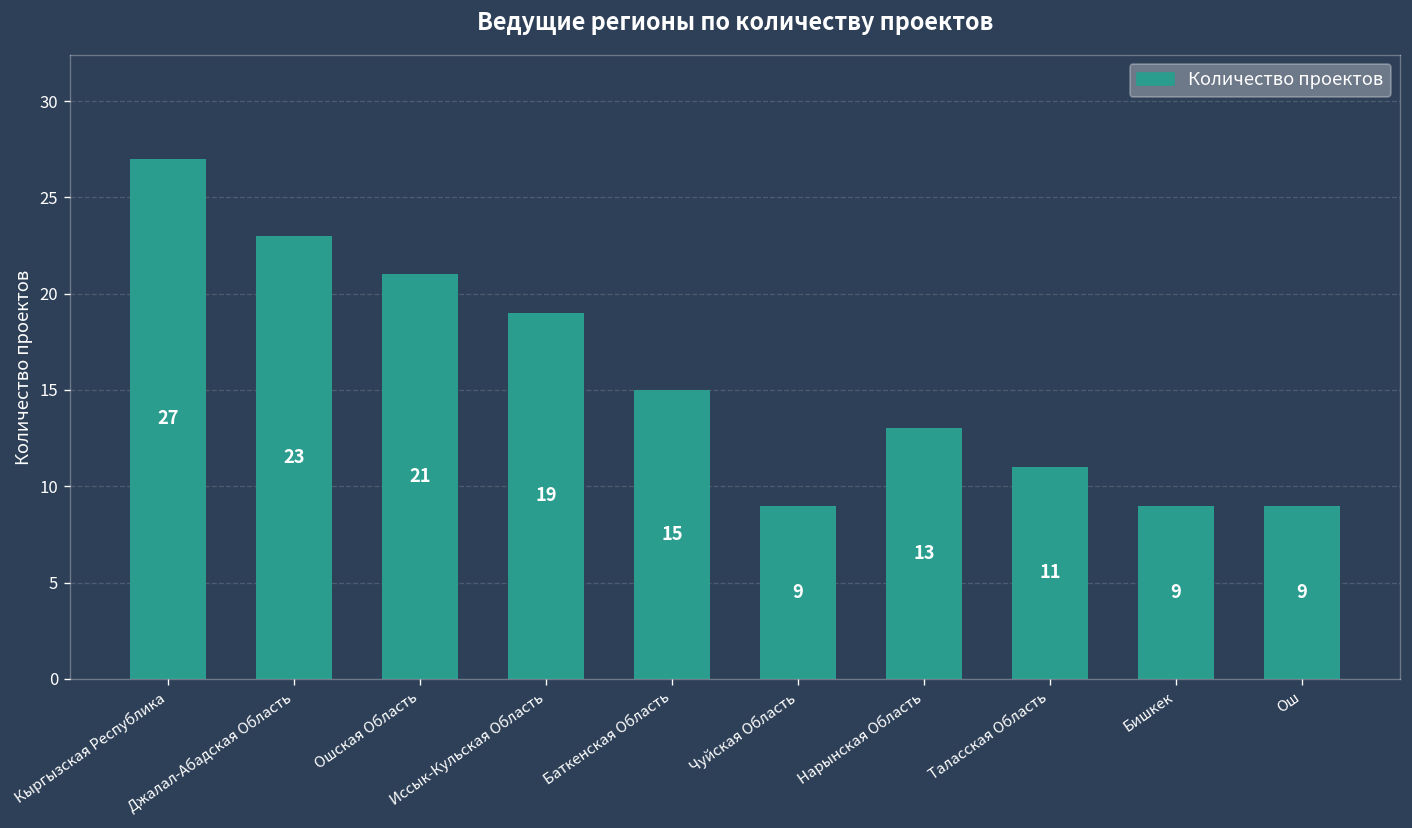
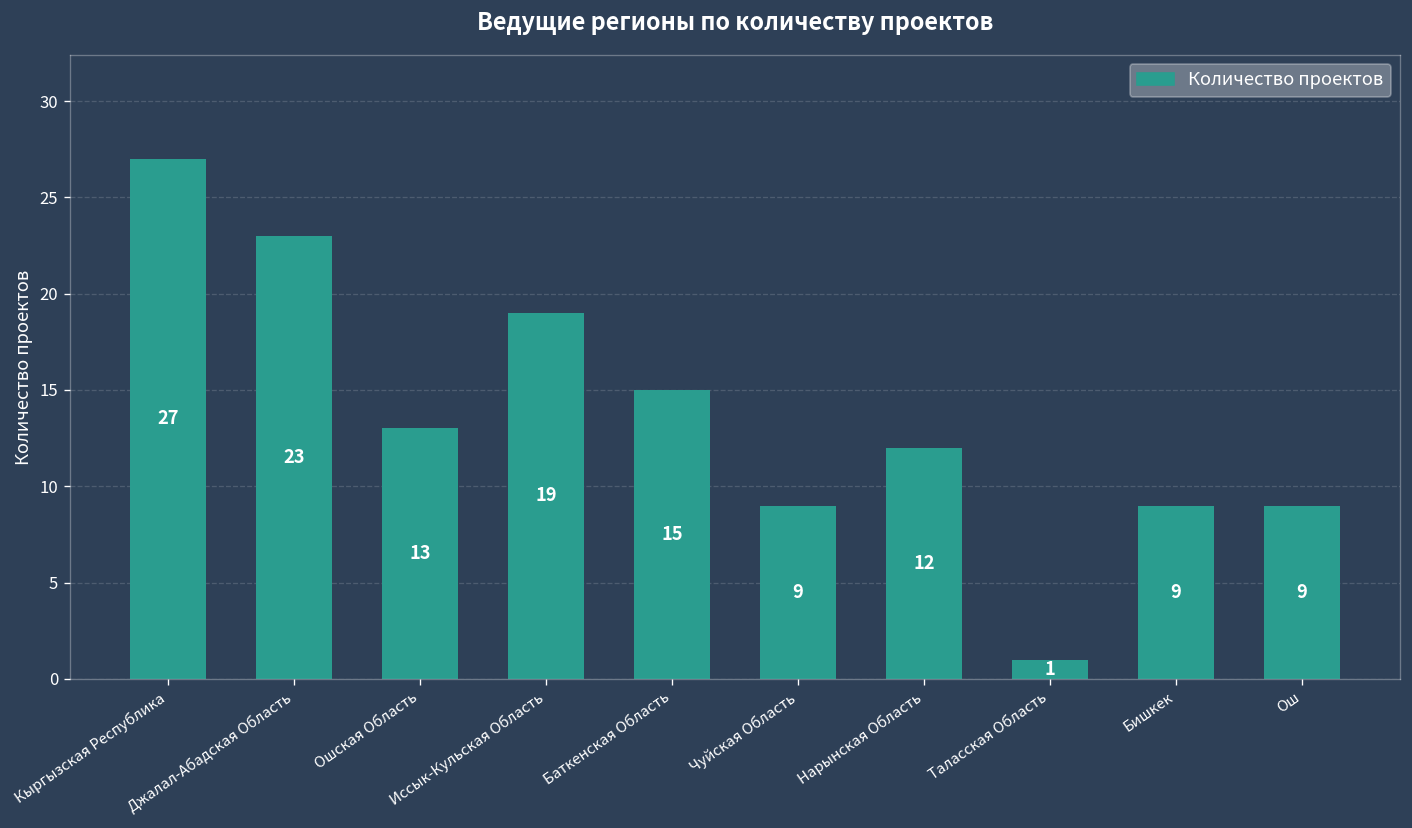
Ошская Область: 21 -> 13
Нарынская Область: 13 -> 12
Таласская Область: 11 -> 1
